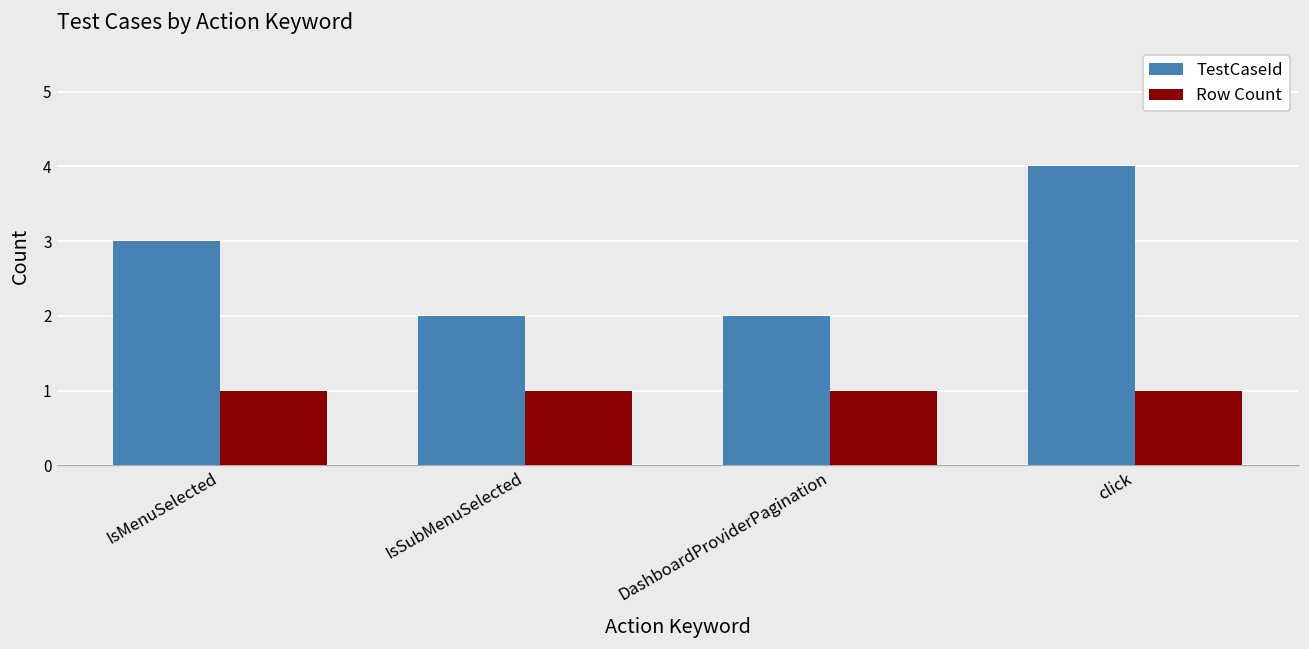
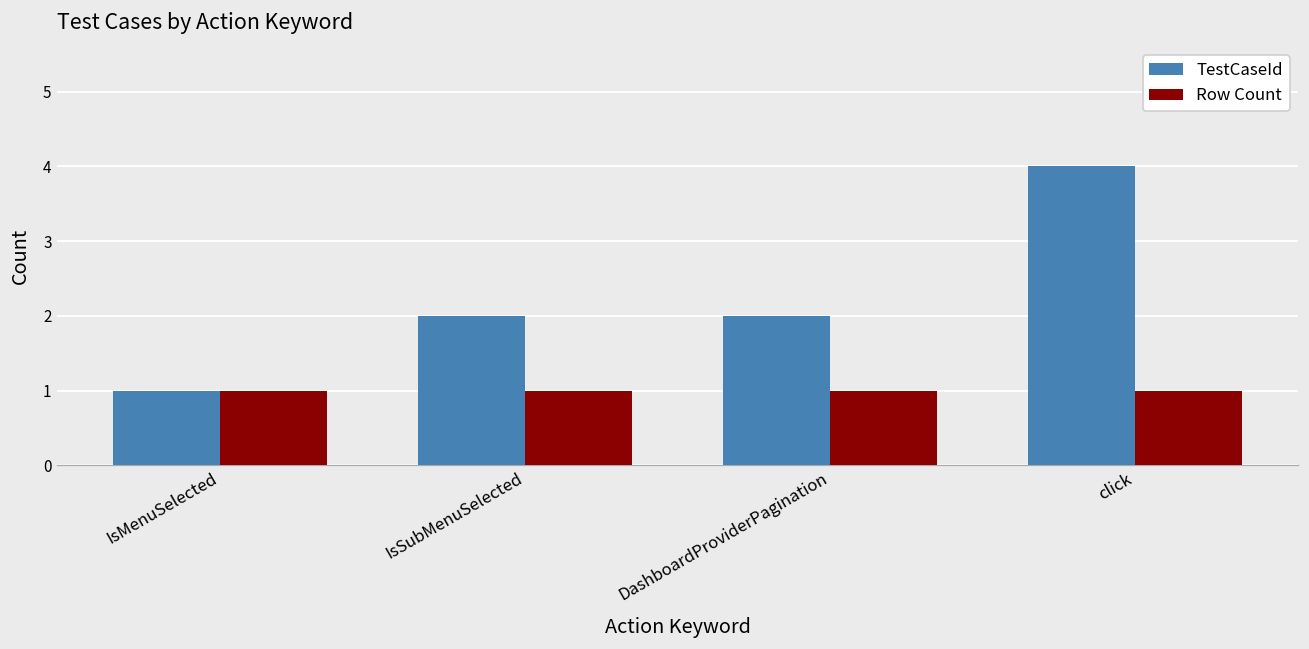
TestCaseId, IsMenuSelected: 3 -> 1
